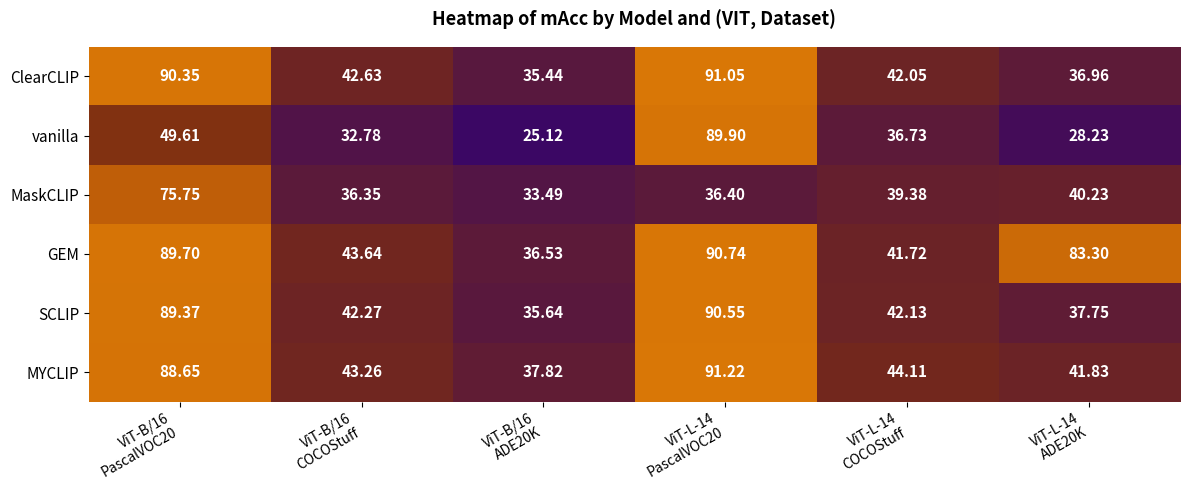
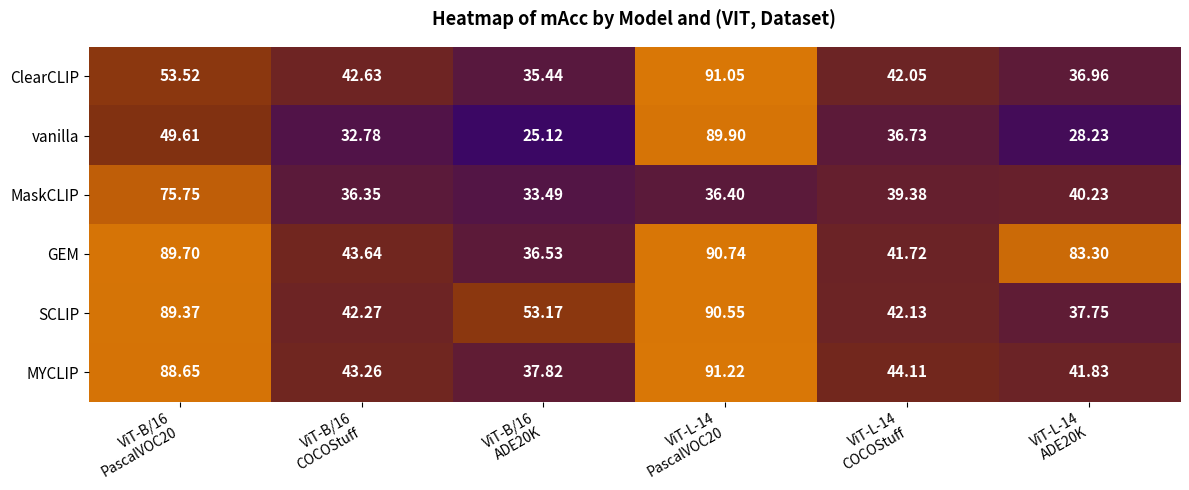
ClearCLIP, ViT-B/16 PascalVOC20: 90.35 -> 53.52
SCLIP, ViT-B/16 ADE20K: 35.64 -> 53.17
